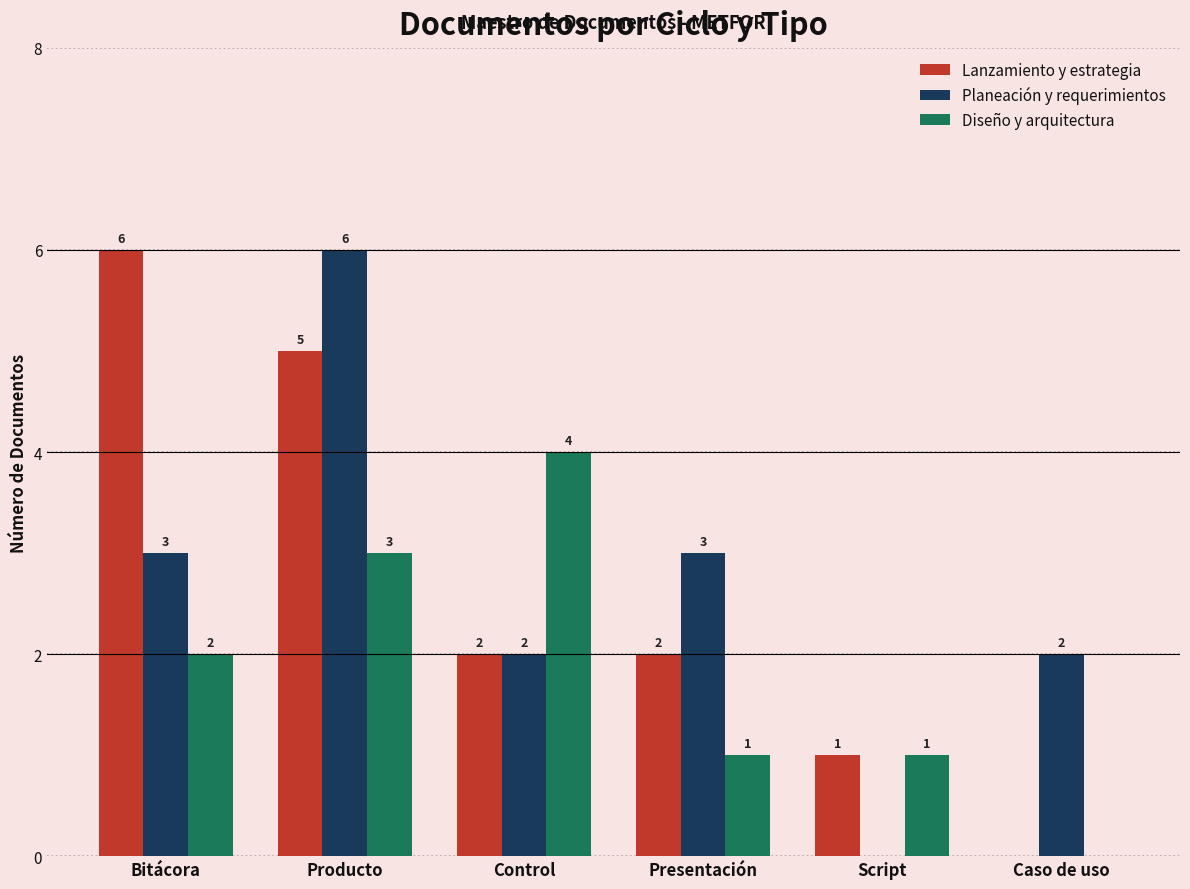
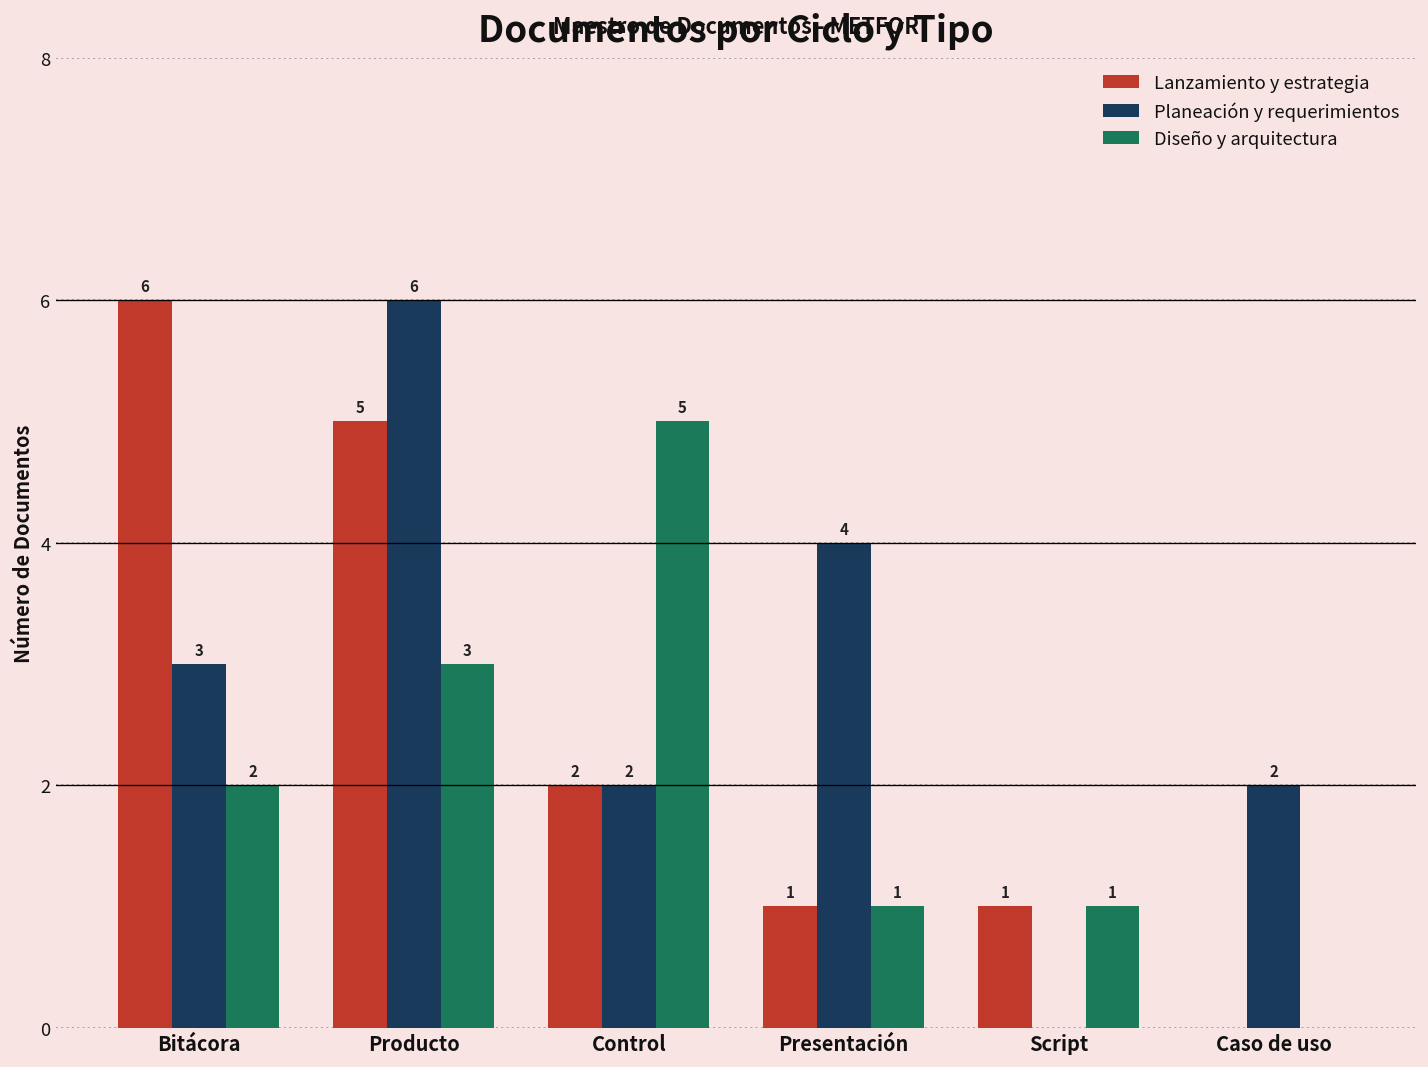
Diseño y arquitectura, Control: 4 -> 5
Lanzamiento y estrategia, Presentación: 2 -> 1
Planeación y requerimientos, Presentación: 3 -> 4
